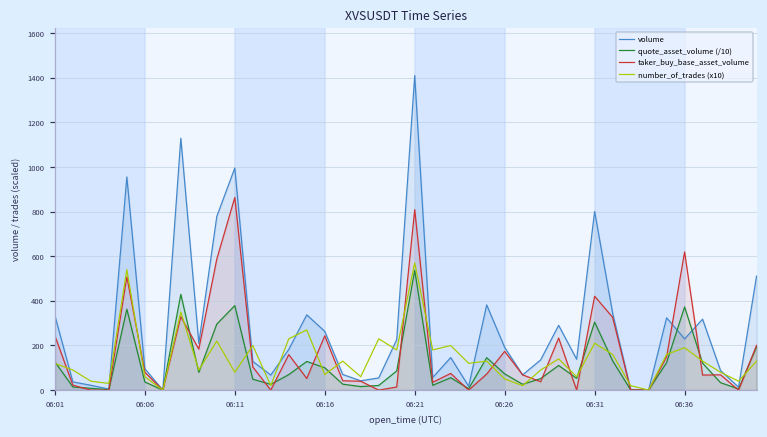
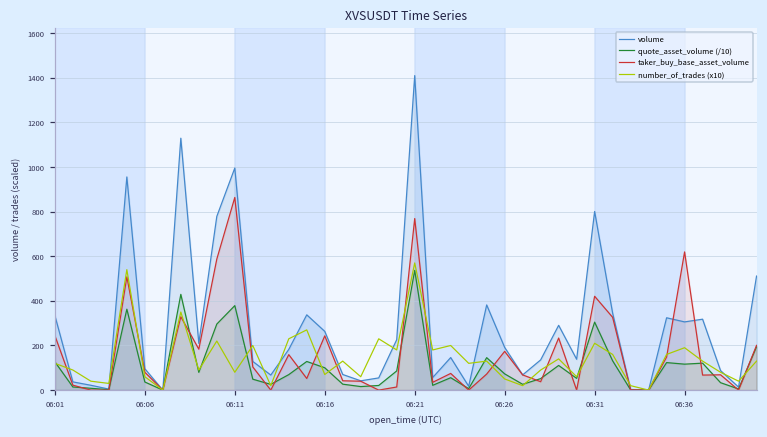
taker_buy_base_asset_volume, 06:21: 810 -> 770
volume, 06:36: 230 -> 310
quote_asset_volume (/10), 06:36: 370 -> 120
